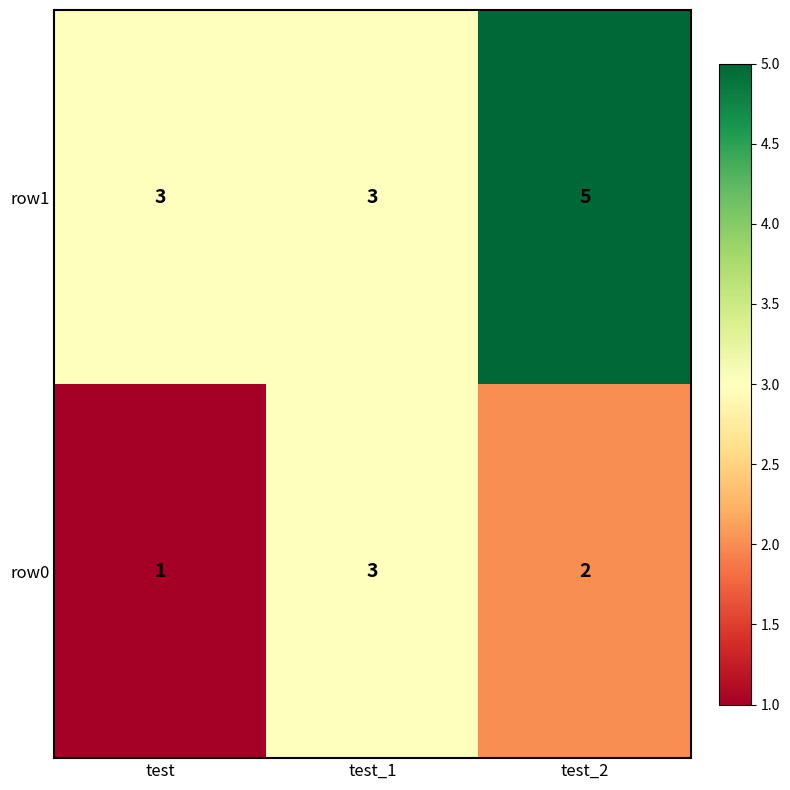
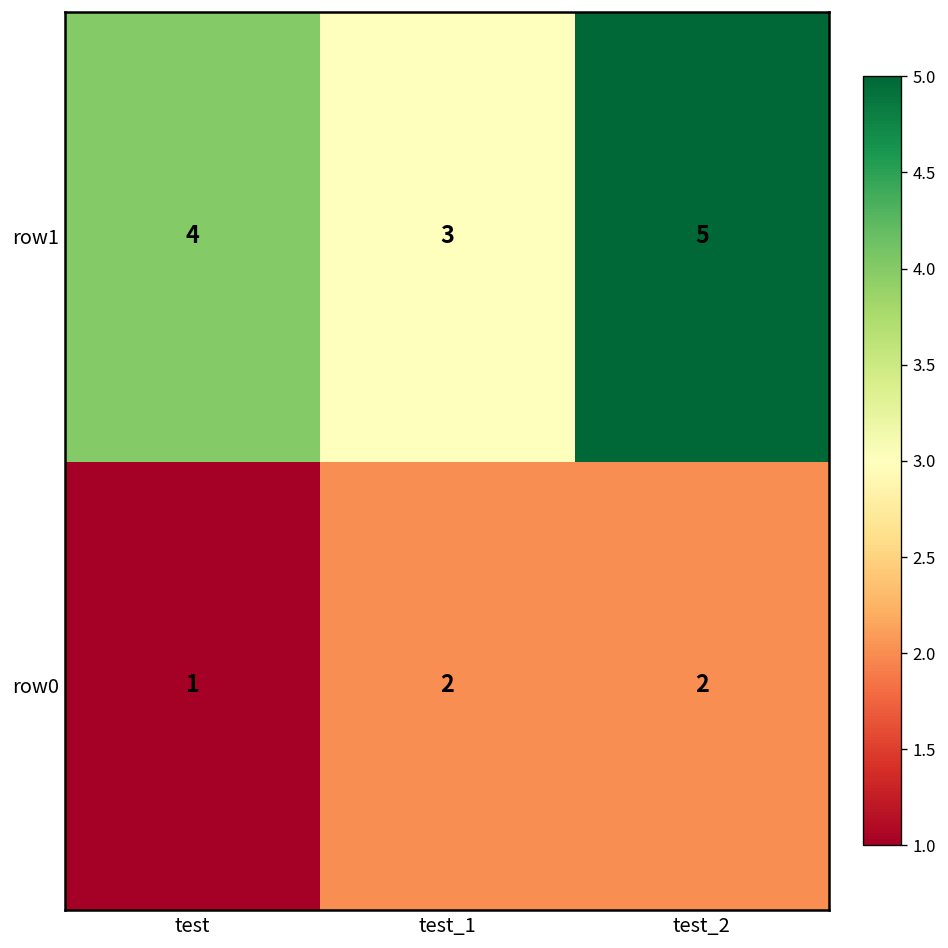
row1, test: 3 -> 4
row0, test_1: 3 -> 2
